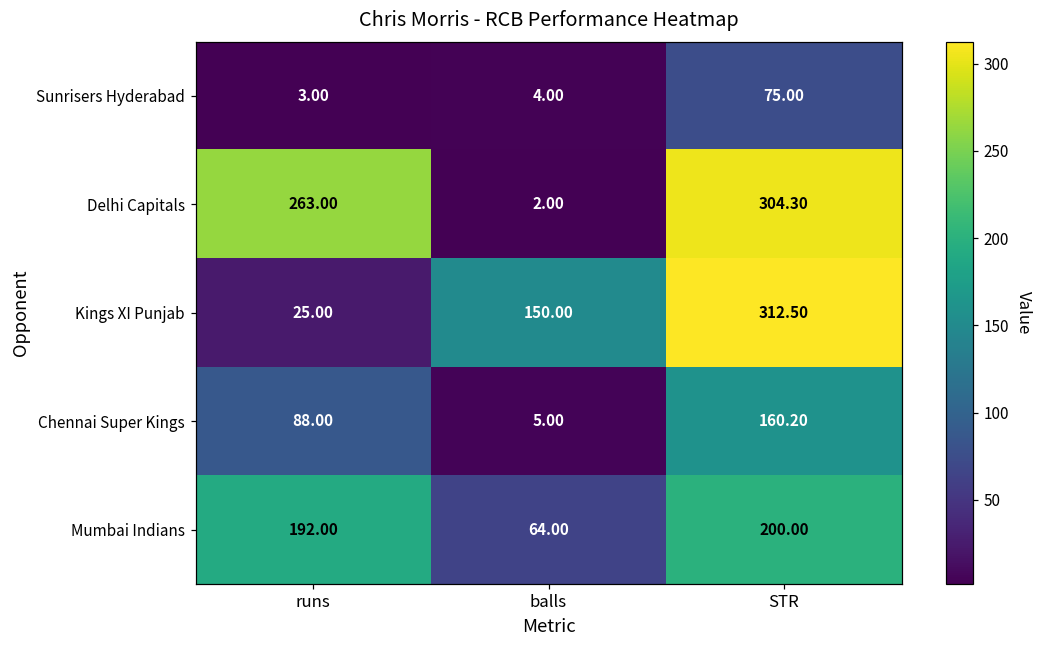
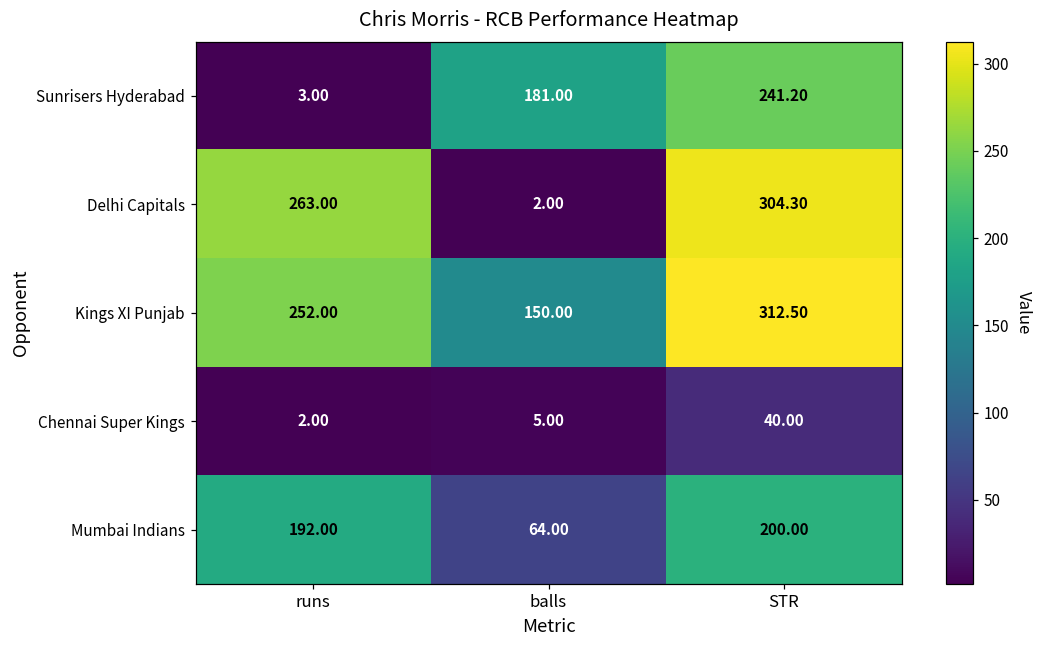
Sunrisers Hyderabad, balls: 4.00 -> 181.00
Sunrisers Hyderabad, STR: 75.00 -> 241.20
Kings XI Punjab, runs: 25.00 -> 252.00
Chennai Super Kings, runs: 88.00 -> 2.00
Chennai Super Kings, STR: 160.20 -> 40.00
